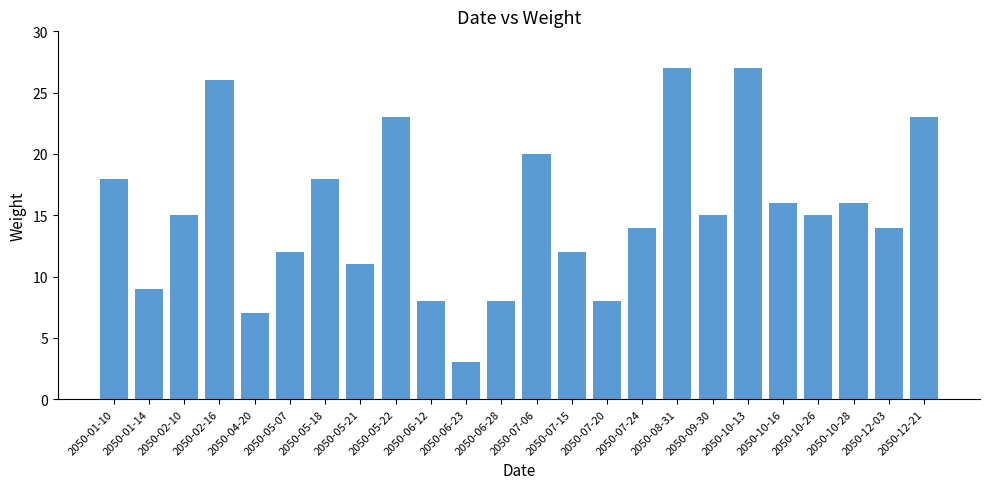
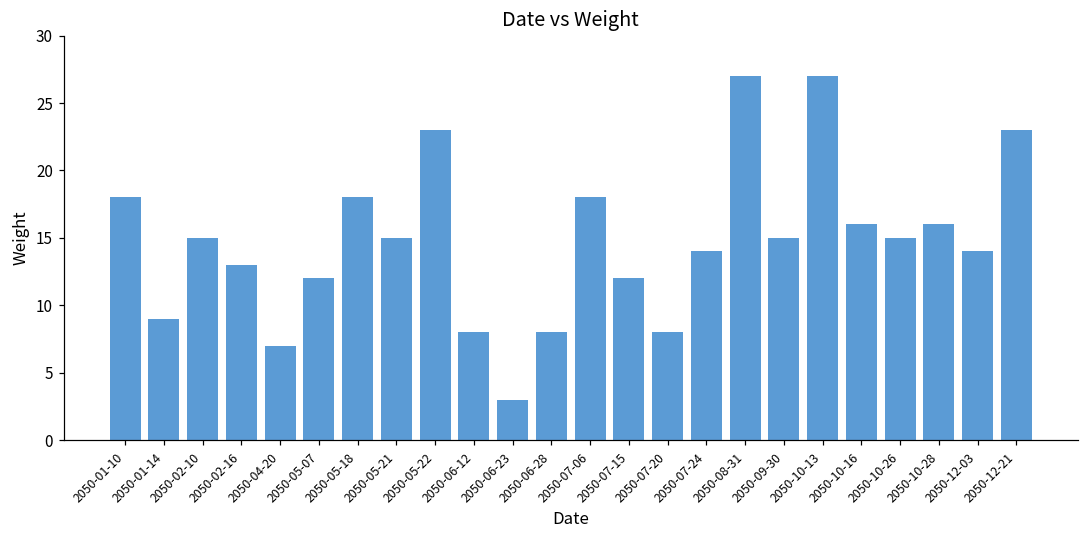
2050-02-16: 26 -> 13
2050-05-21: 11 -> 15
2050-07-06: 20 -> 18
